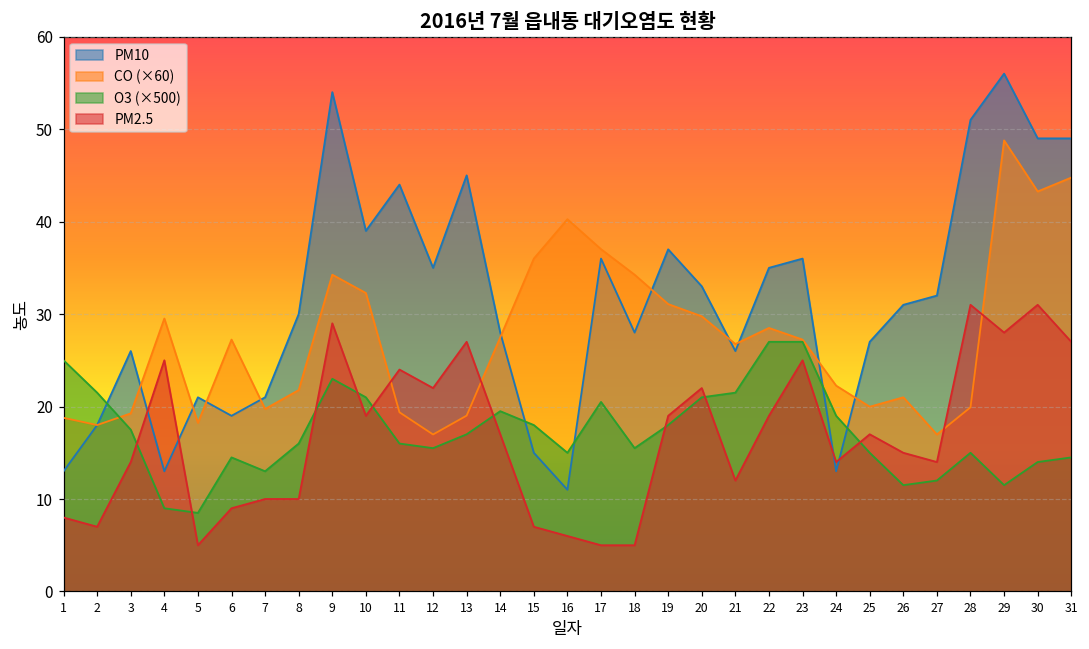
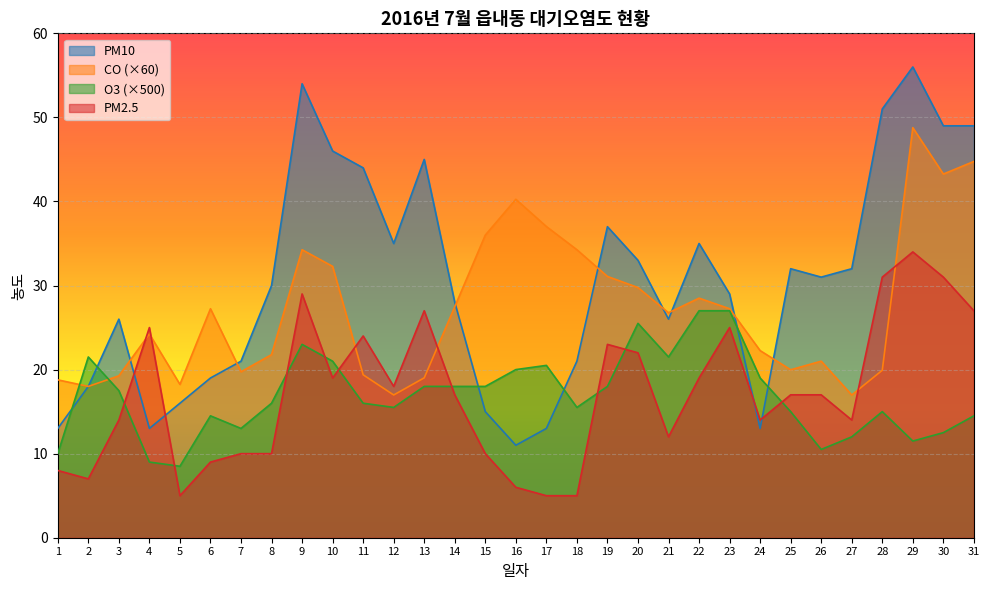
O3 (×500), 1: 25 -> 10
CO (×60), 4: 30 -> 24
PM10, 5: 21 -> 16
PM10, 10: 39 -> 46
PM2.5, 12: 22 -> 18
O3 (×500), 13: 17 -> 18
O3 (×500), 14: 20 -> 18
PM2.5, 15: 7 -> 10
O3 (×500), 16: 15 -> 20
PM10, 17: 36 -> 13
PM10, 18: 28 -> 21
PM2.5, 19: 19 -> 23
O3 (×500), 20: 21 -> 26
PM10, 23: 36 -> 29
PM10, 25: 27 -> 32
O3 (×500), 26: 12 -> 11
PM2.5, 26: 15 -> 17
PM2.5, 29: 28 -> 34
O3 (×500), 30: 14 -> 13
